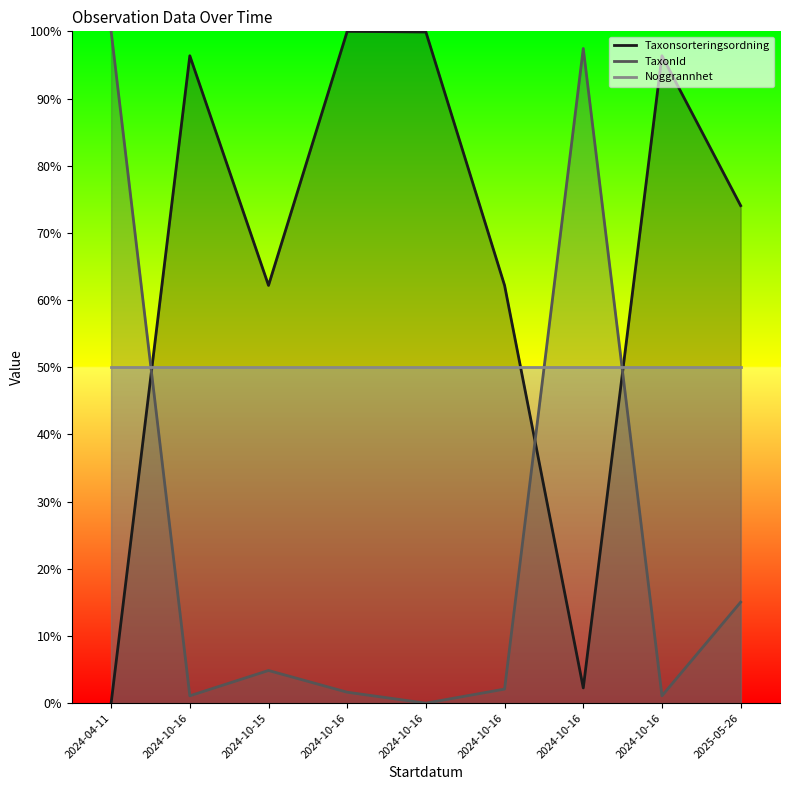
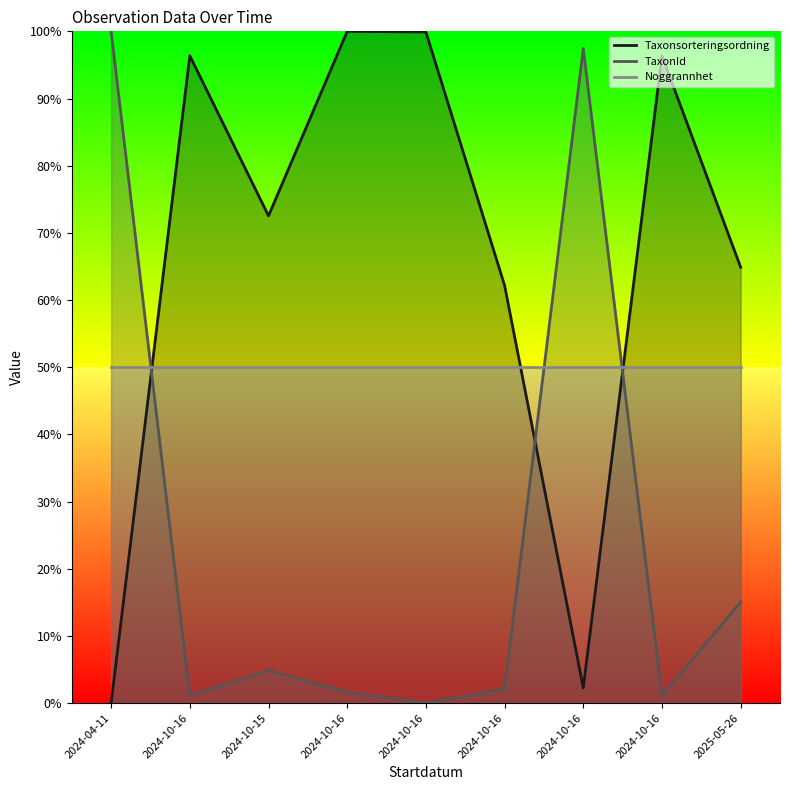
Taxonsorteringsordning, 2024-10-15: 62% -> 73%
Taxonsorteringsordning, 2025-05-26: 74% -> 65%
